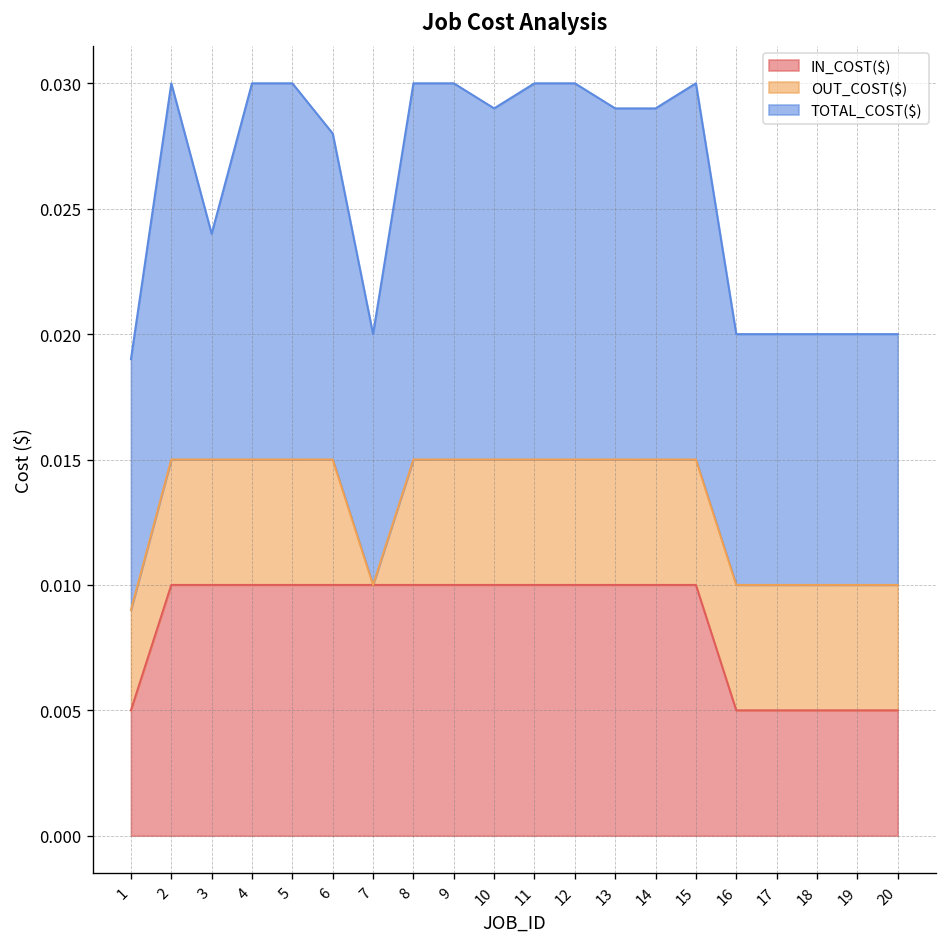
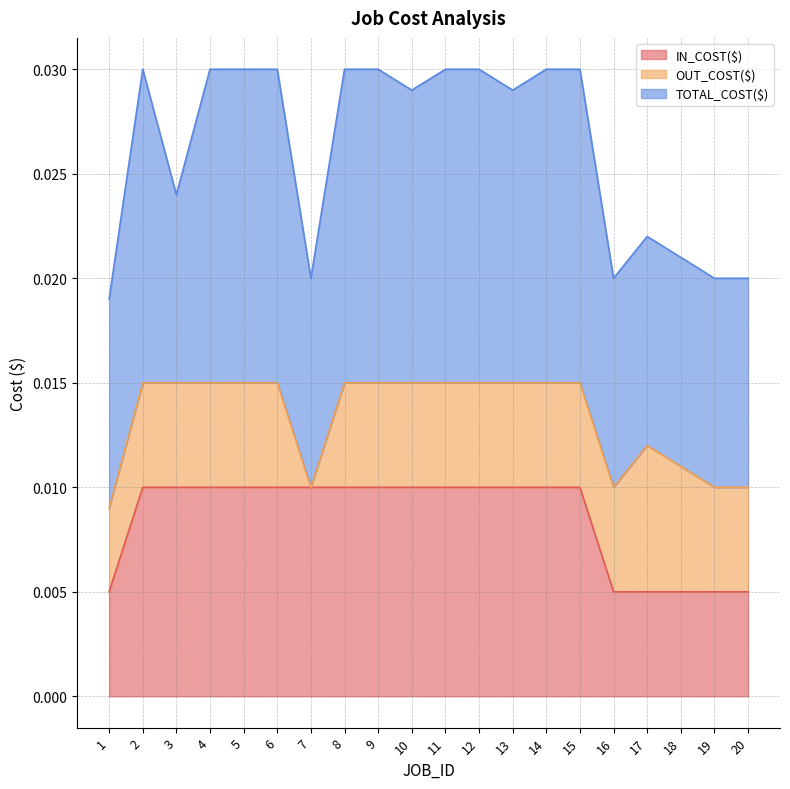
TOTAL_COST($), 6: 0.013 -> 0.015
TOTAL_COST($), 14: 0.014 -> 0.015
OUT_COST($), 17: 0.005 -> 0.007
OUT_COST($), 18: 0.005 -> 0.006
